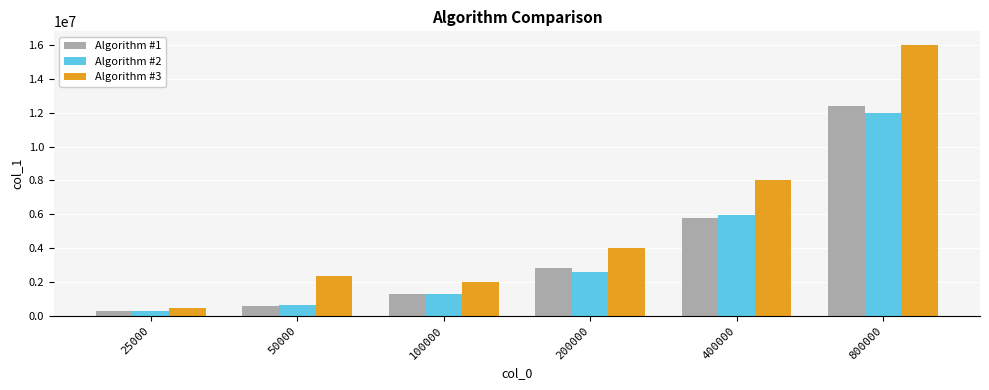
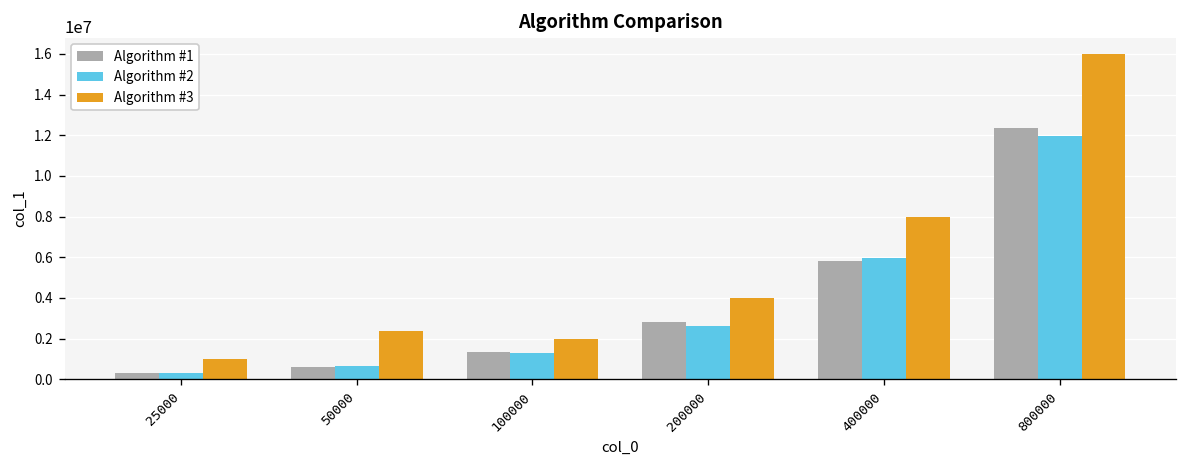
Algorithm #3, 25000: 500000 -> 1000000
